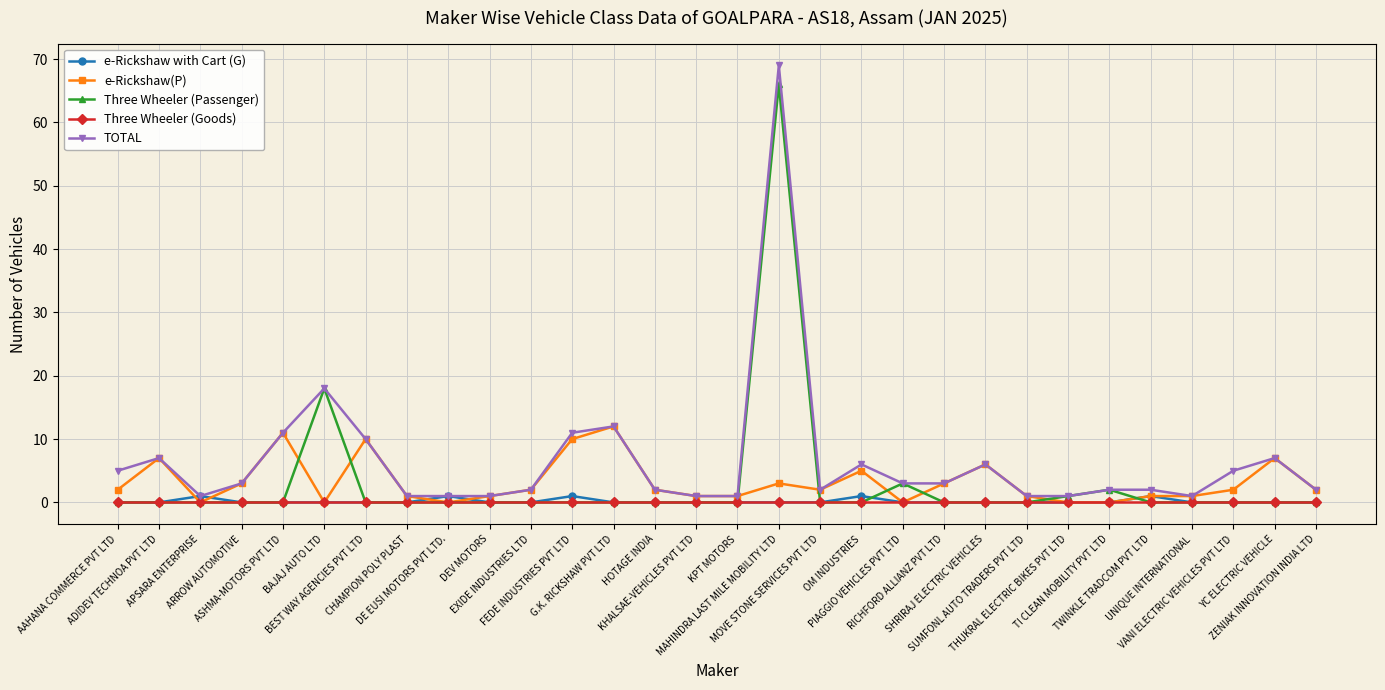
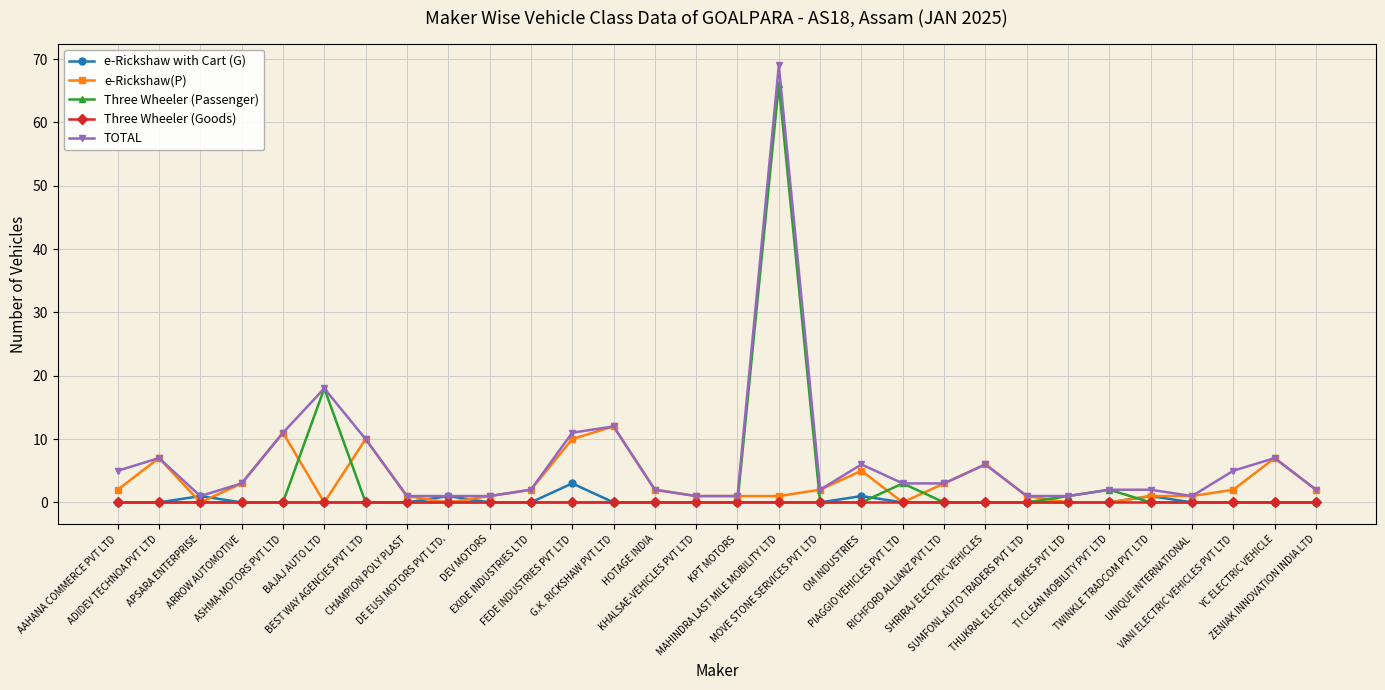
e-Rickshaw with Cart (G), FEDE INDUSTRIES PVT LTD: 1 -> 3
e-Rickshaw(P), MAHINDRA LAST MILE MOBILITY LTD: 3 -> 1
